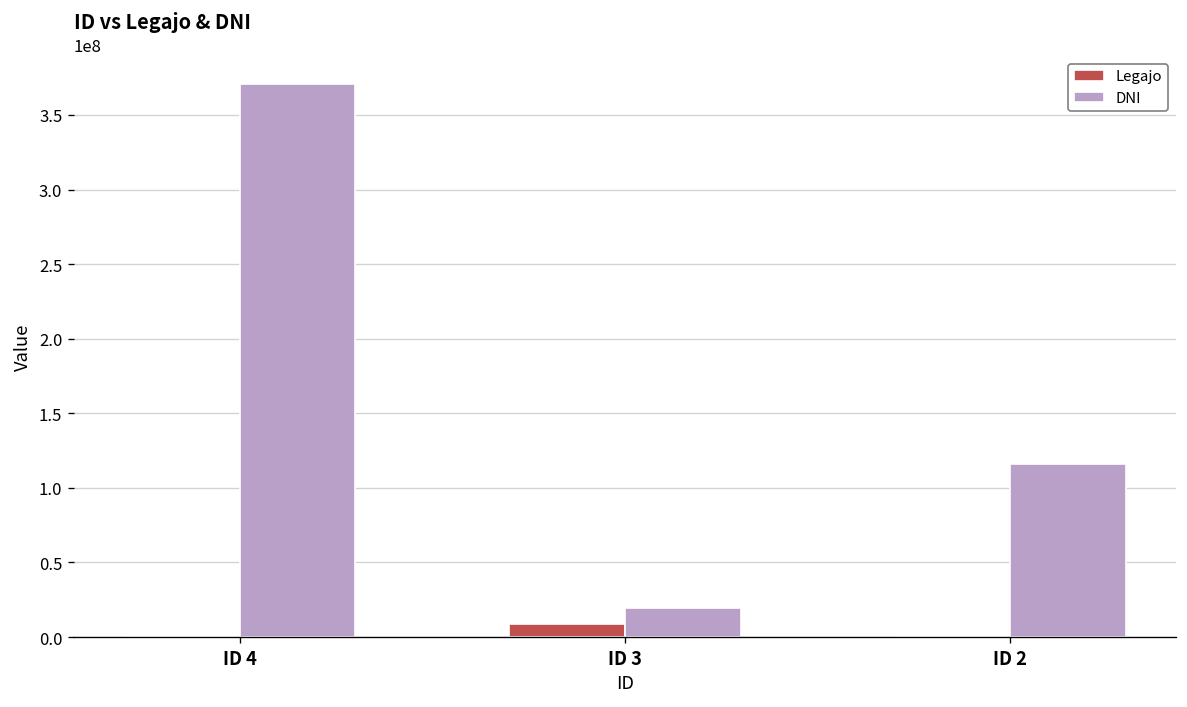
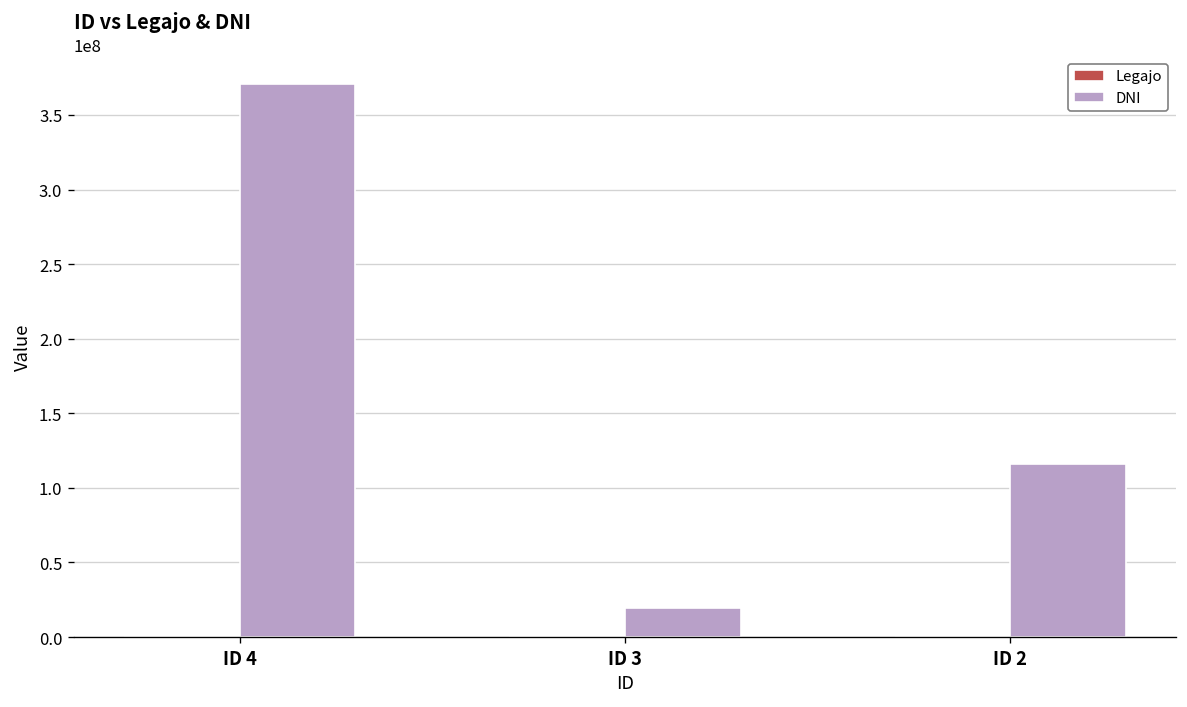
Legajo, ID 3: 9000000 -> 0
